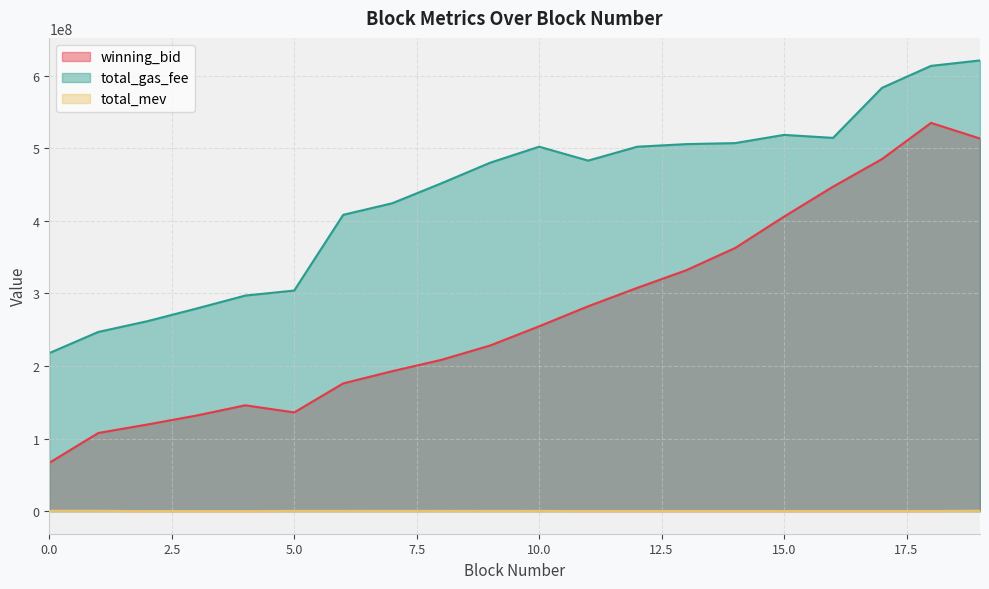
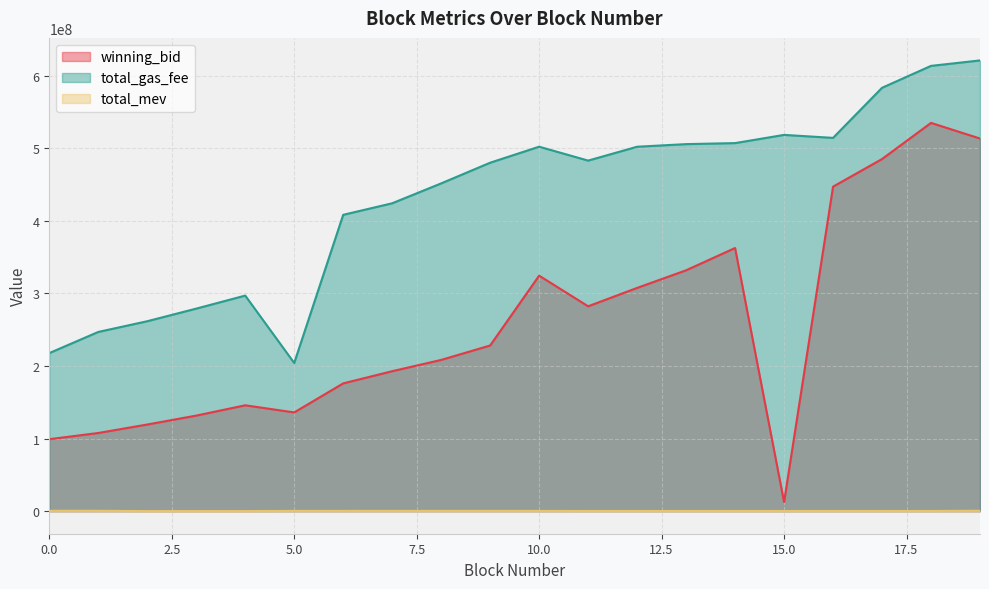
winning_bid, 0.0: 70000000 -> 100000000
total_gas_fee, 5.0: 300000000 -> 200000000
winning_bid, 10.0: 250000000 -> 320000000
winning_bid, 15.0: 410000000 -> 10000000
